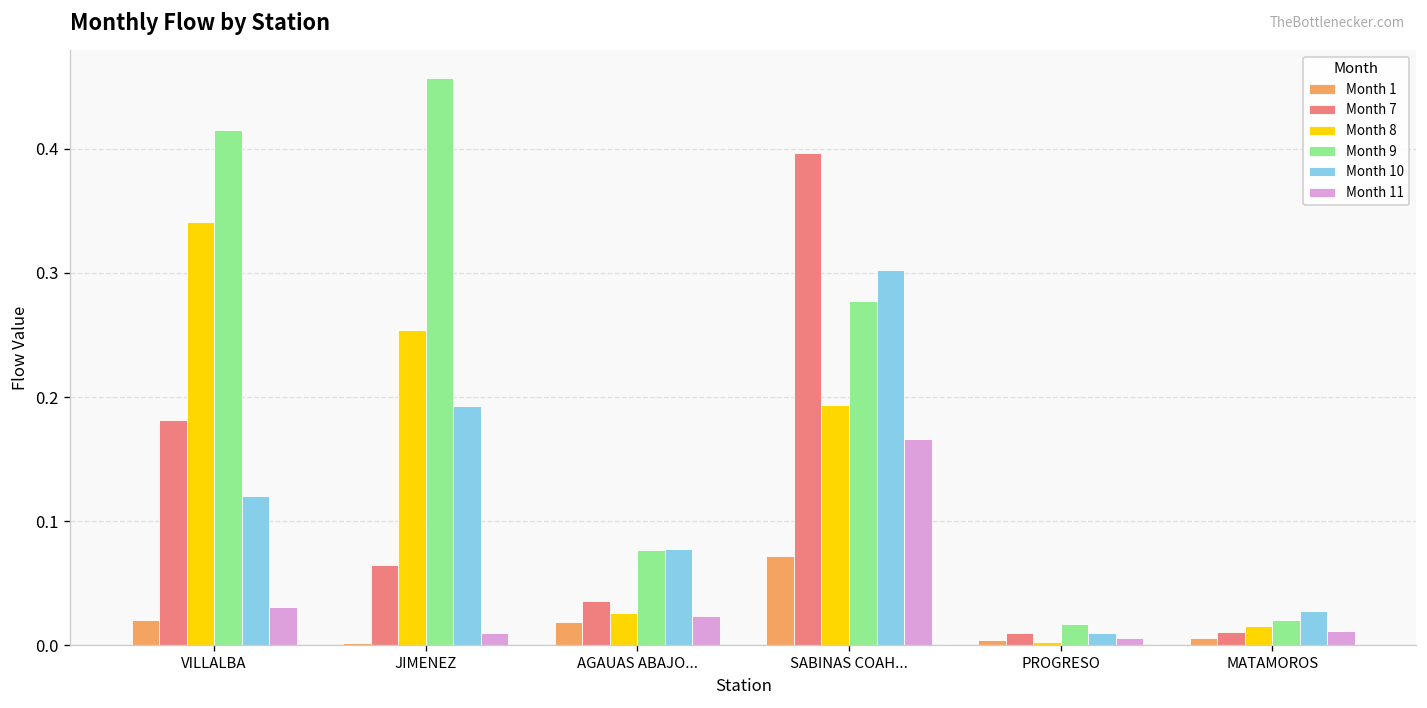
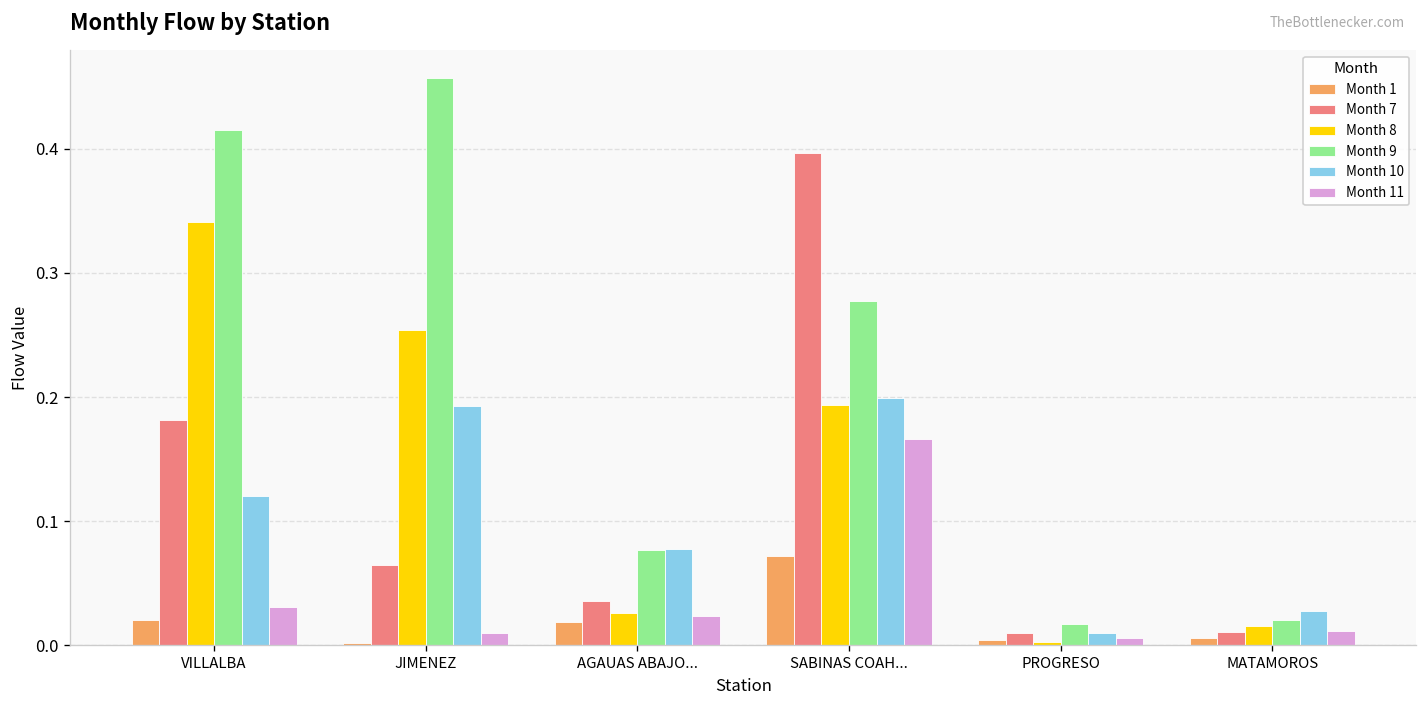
Month 10, SABINAS COAH...: 0.303 -> 0.199
